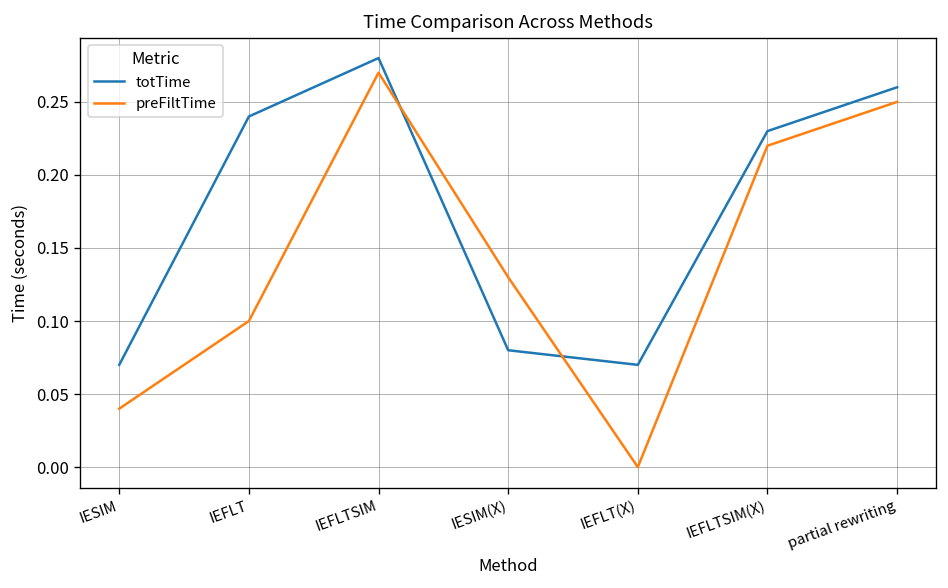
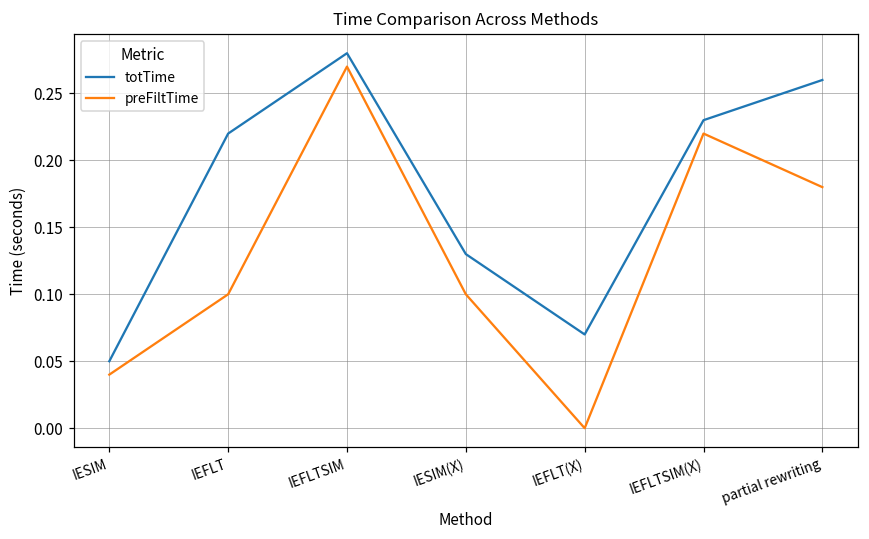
totTime, IESIM: 0.07 -> 0.05
totTime, IEFLT: 0.24 -> 0.22
totTime, IESIM(X): 0.08 -> 0.13
preFiltTime, IESIM(X): 0.13 -> 0.10
preFiltTime, partial rewriting: 0.25 -> 0.18
